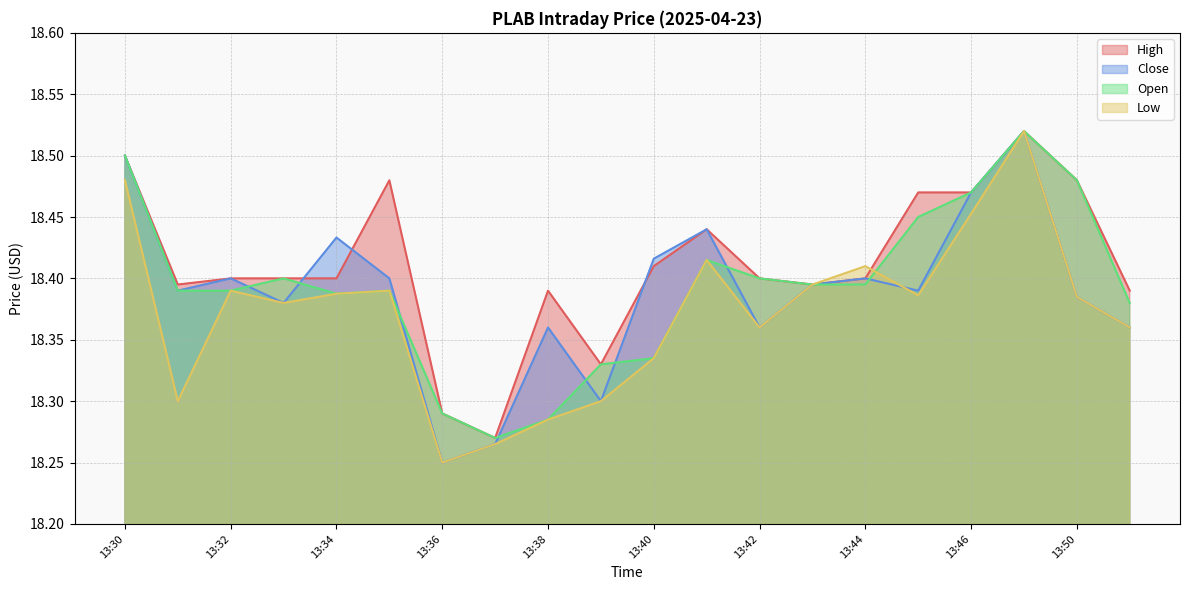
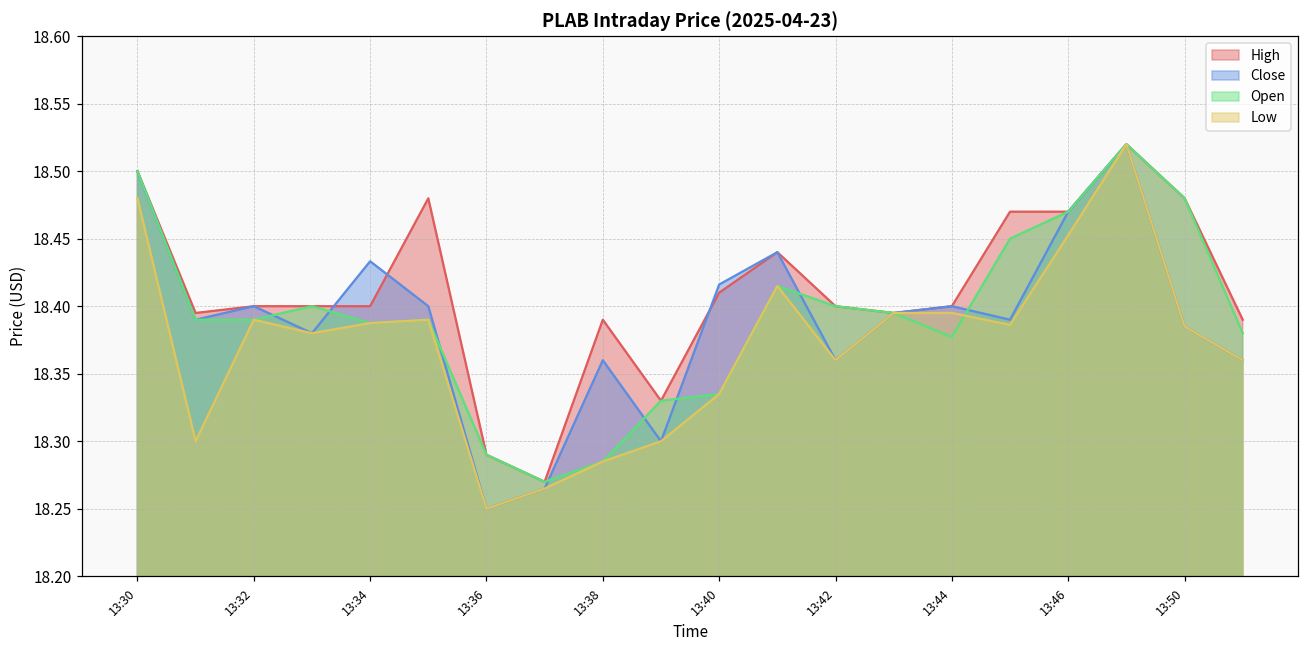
Open, 13:44: 18.395 -> 18.377
Low, 13:44: 18.410 -> 18.395
